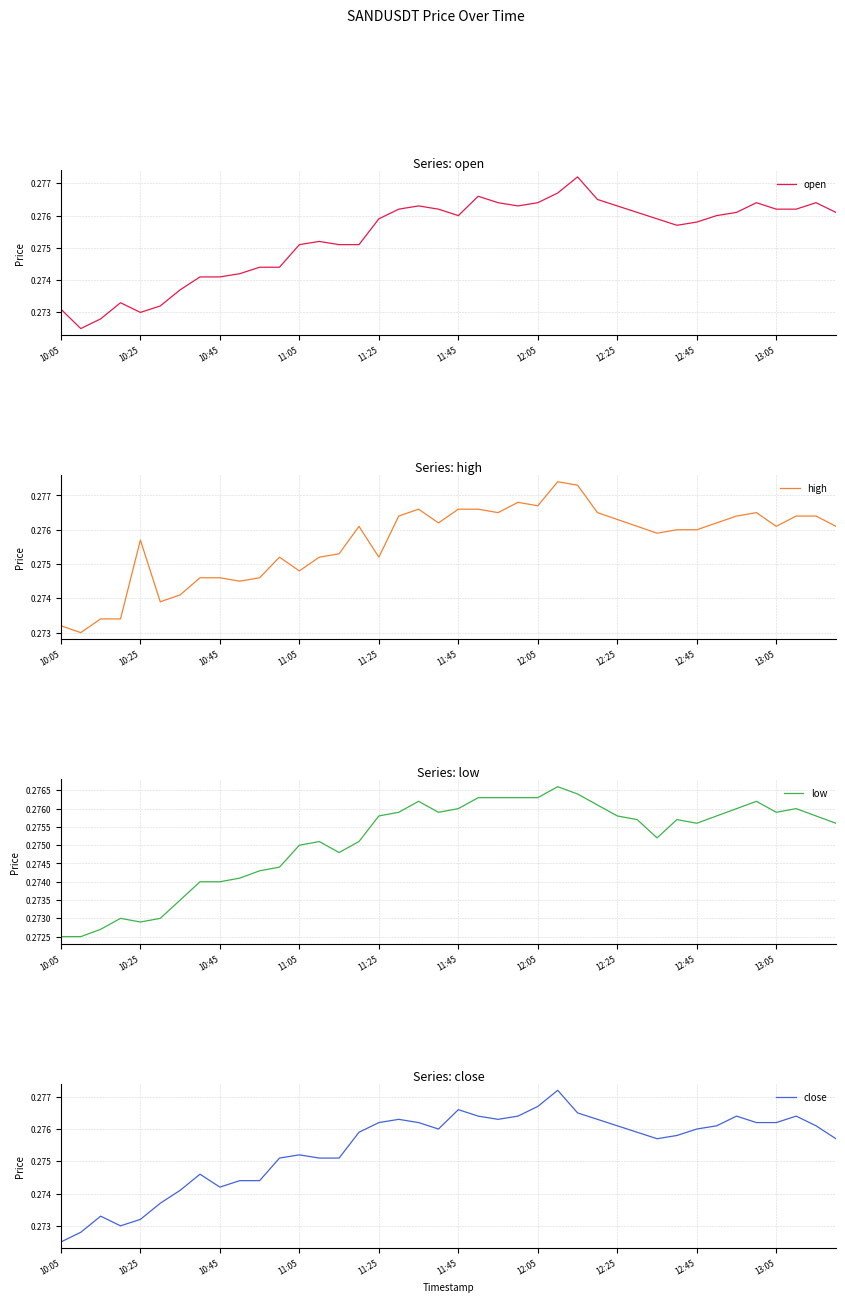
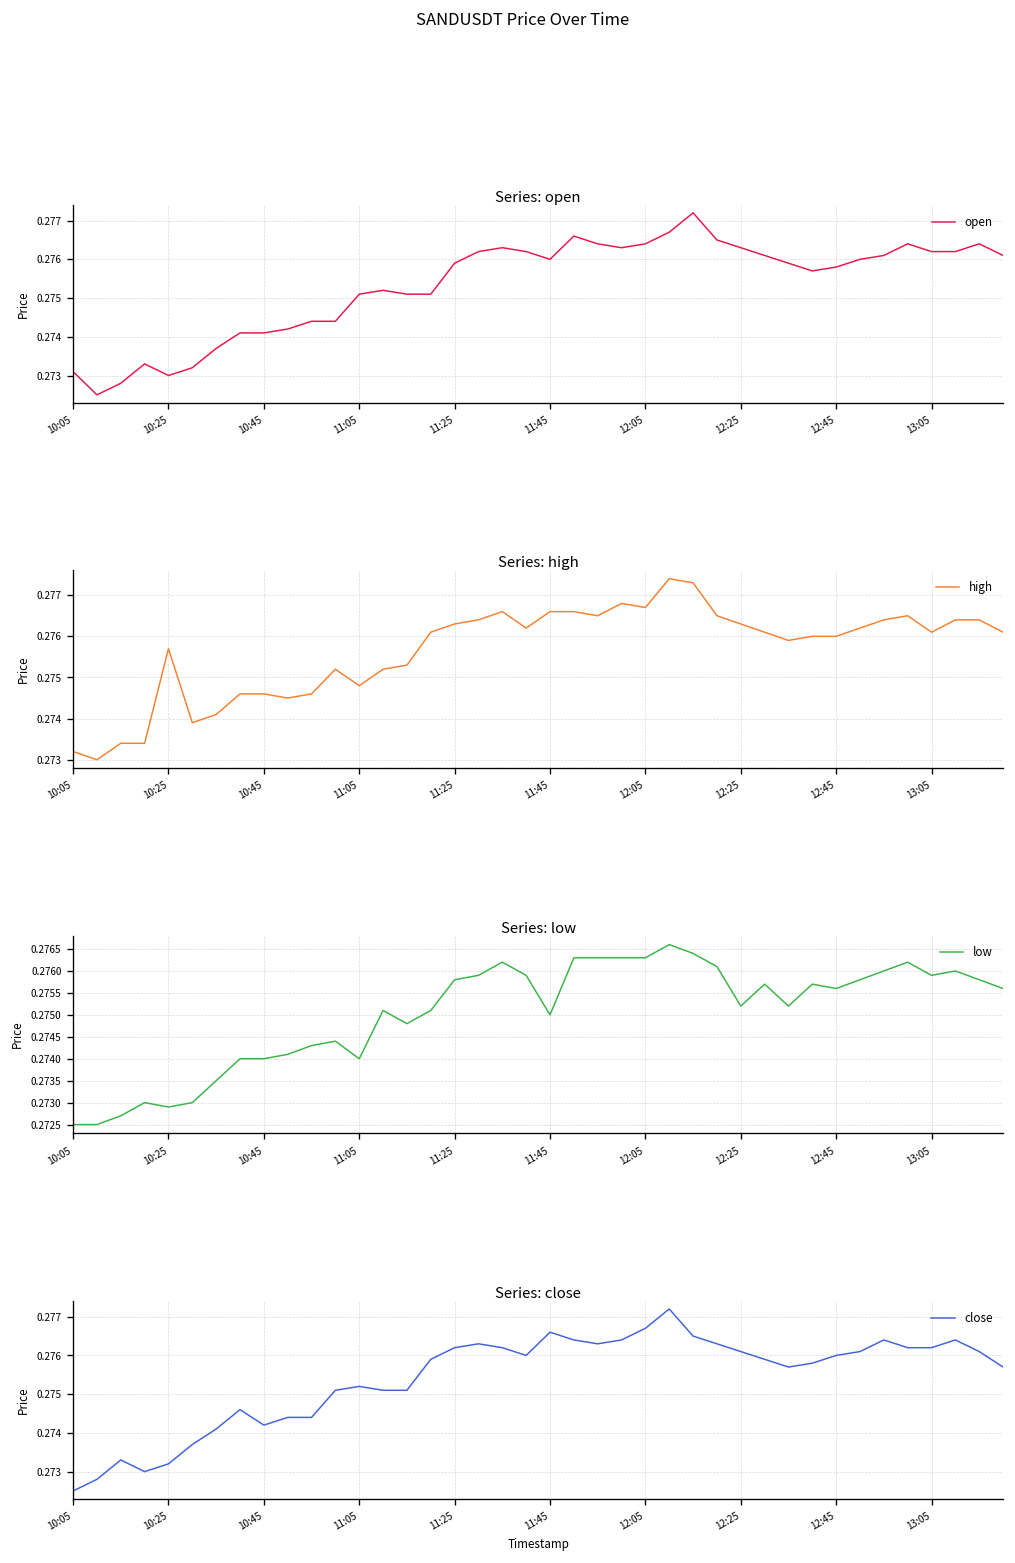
Series: high, 11:25: 0.2752 -> 0.2763
Series: low, 11:05: 0.275 -> 0.274
Series: low, 11:45: 0.276 -> 0.275
Series: low, 12:25: 0.2758 -> 0.2752
